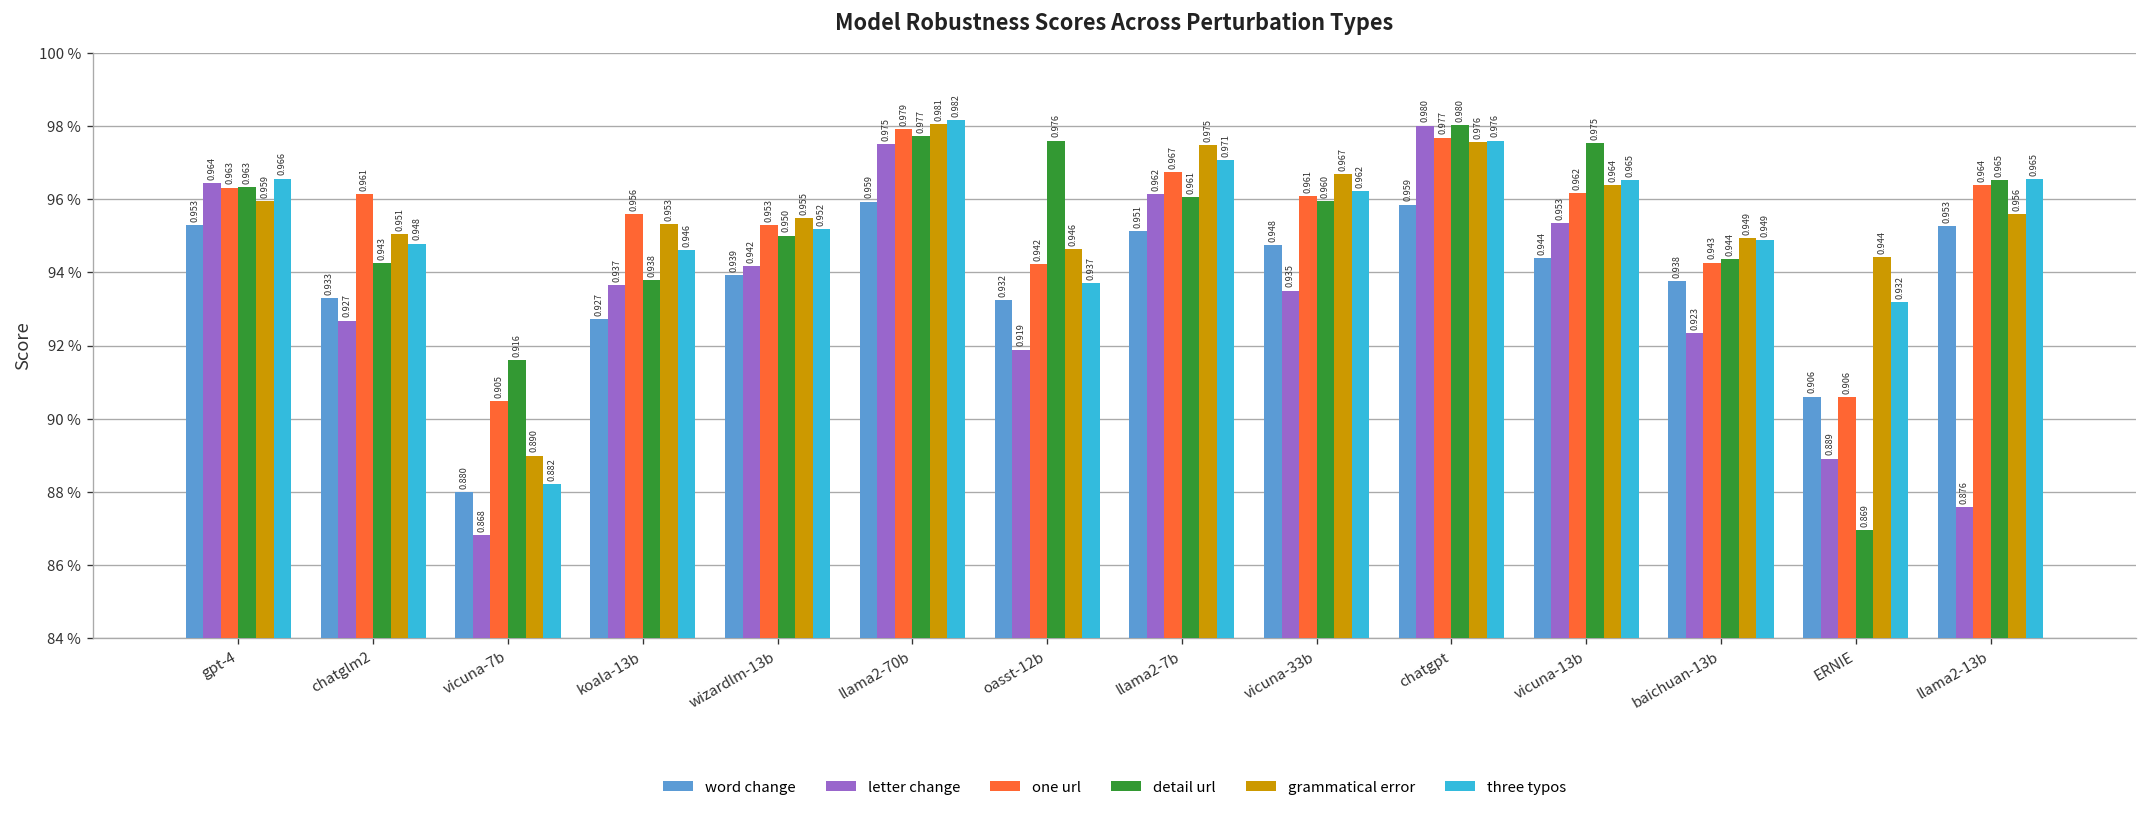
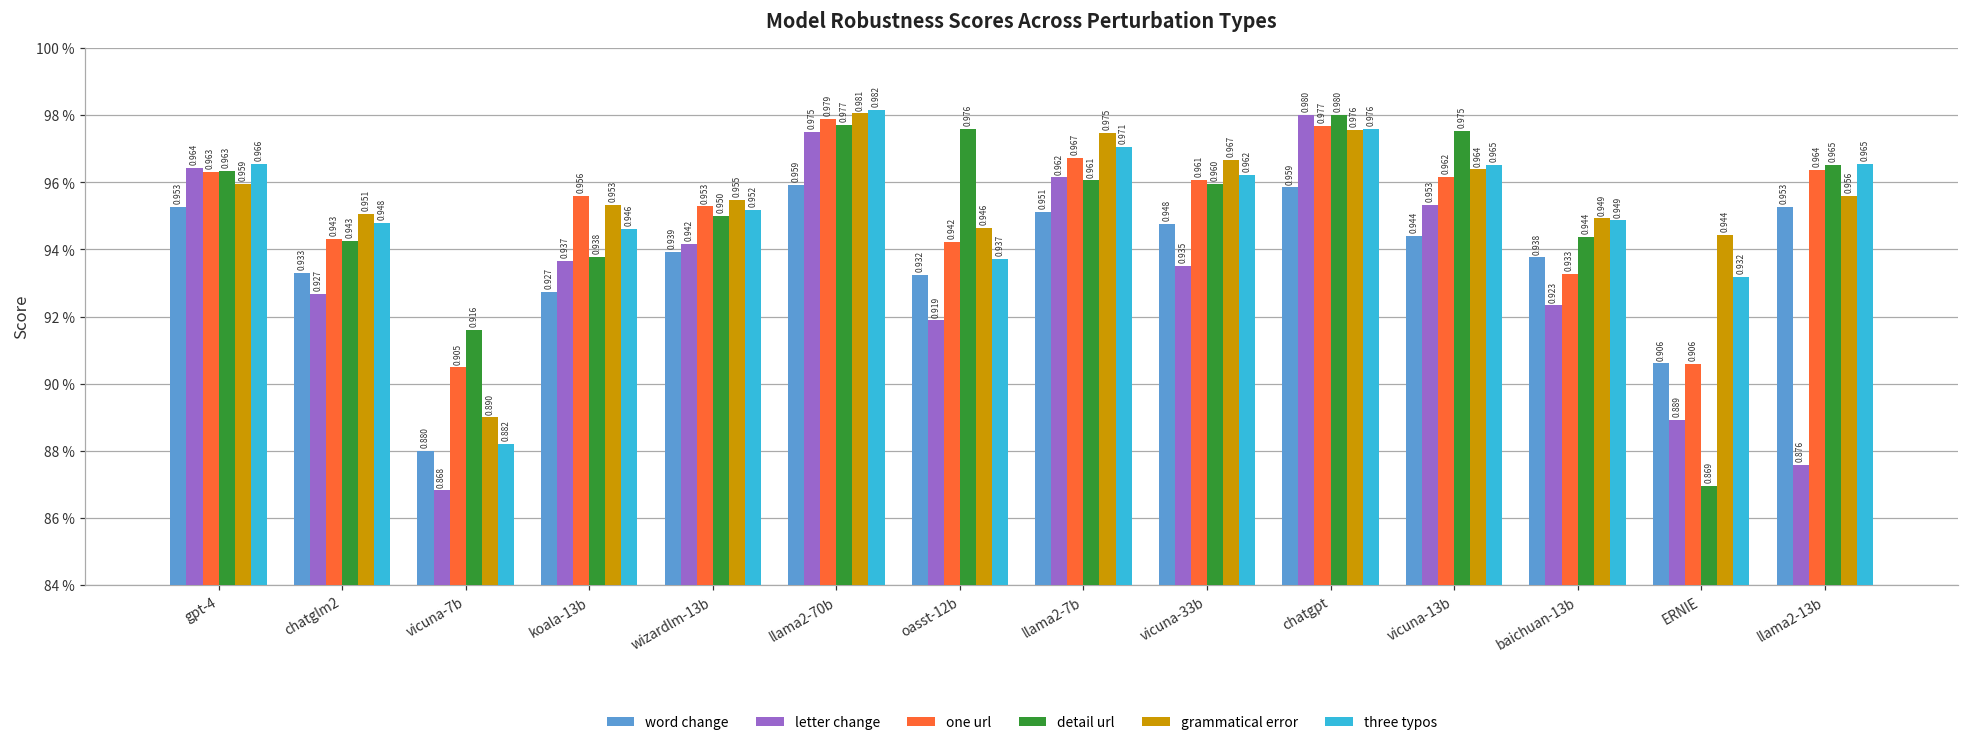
one url, chatglm2: 0.961 -> 0.943
one url, baichuan-13b: 0.943 -> 0.933
